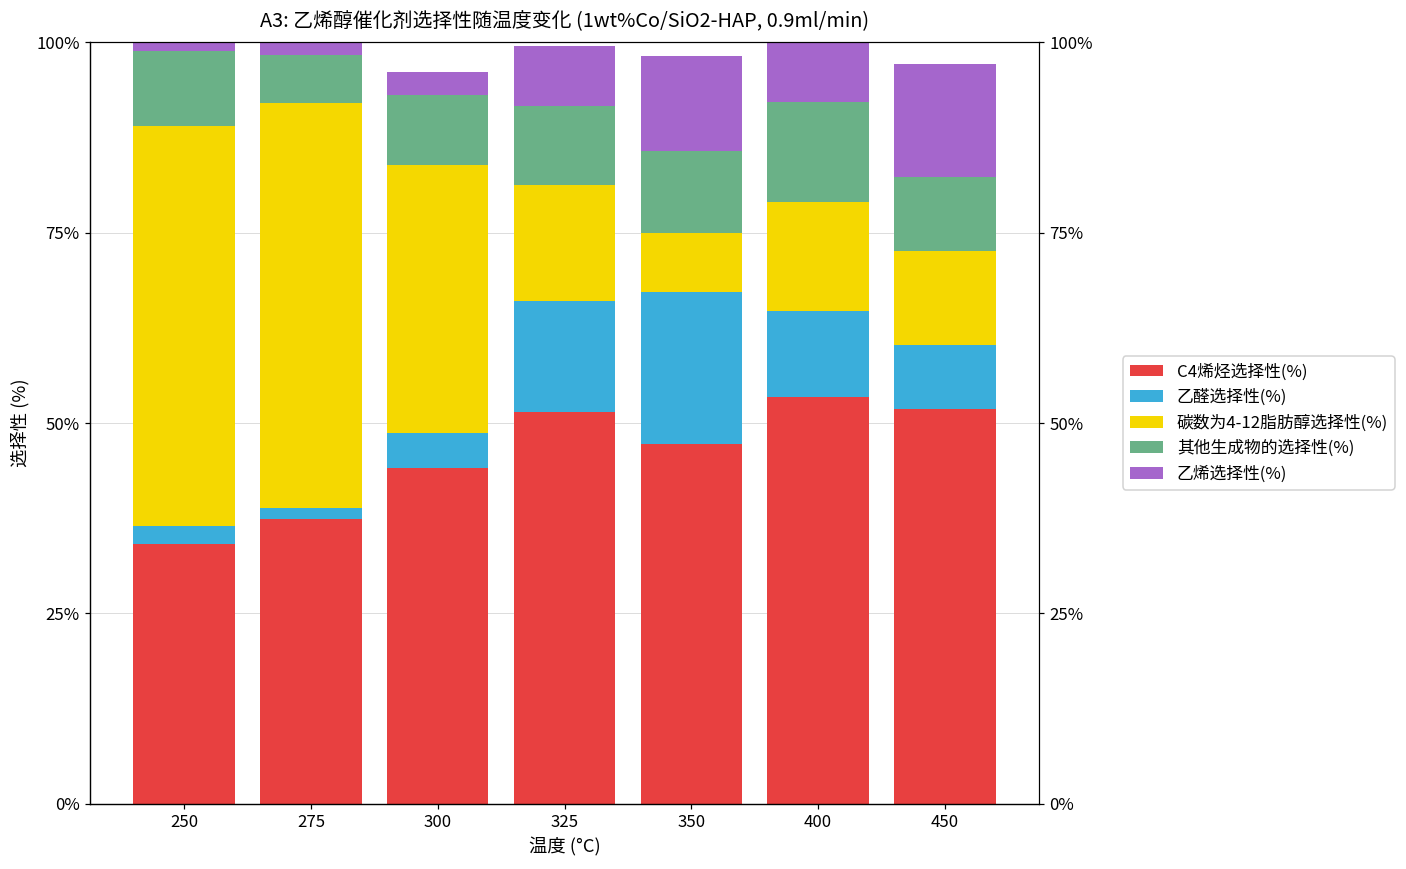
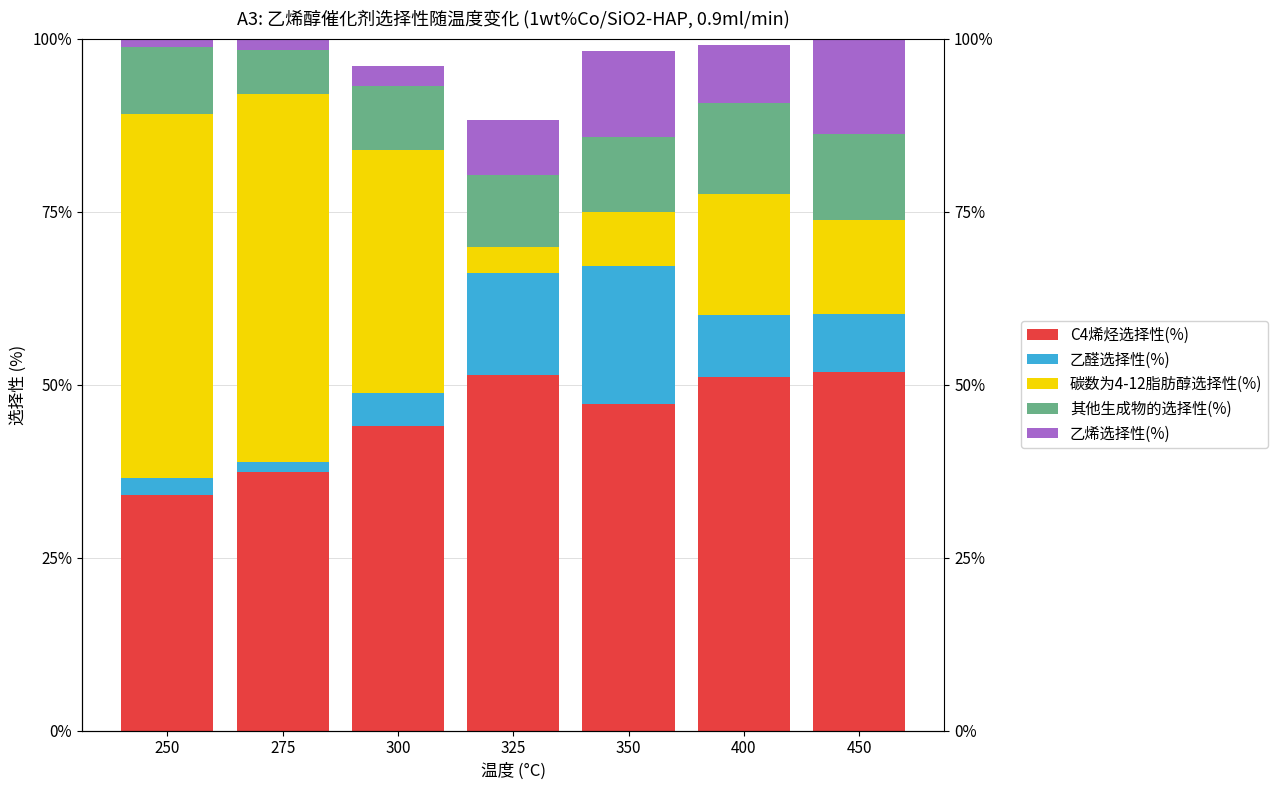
碳数为4-12脂肪醇选择性(%), 325: 15% -> 4%
C4烯烃选择性(%), 400: 53% -> 51%
乙醛选择性(%), 400: 11% -> 9%
碳数为4-12脂肪醇选择性(%), 400: 14% -> 17%
碳数为4-12脂肪醇选择性(%), 450: 12% -> 14%
其他生成物的选择性(%), 450: 10% -> 12%
